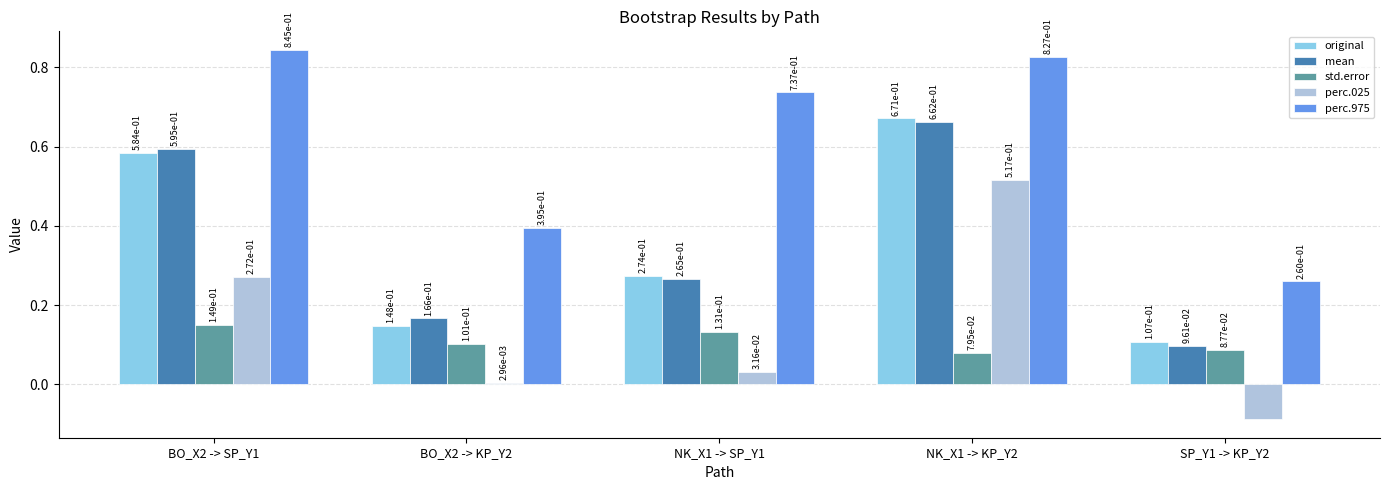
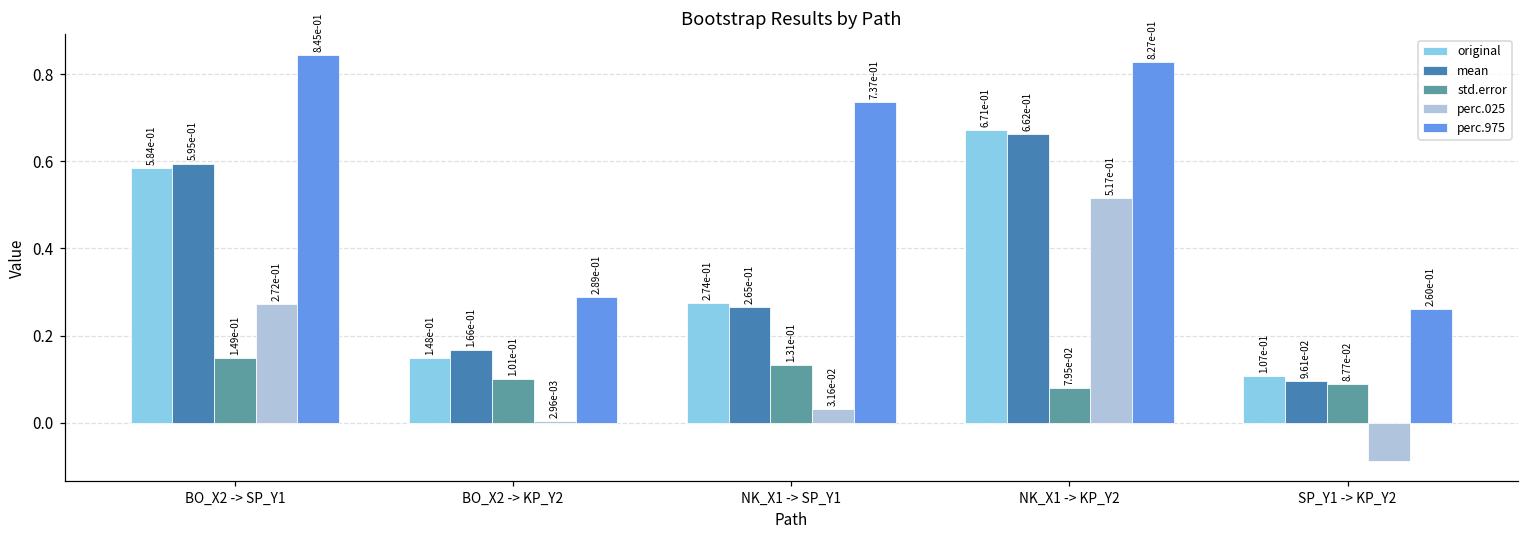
perc.975, BO_X2 -> KP_Y2: 3.95e-01 -> 2.89e-01
